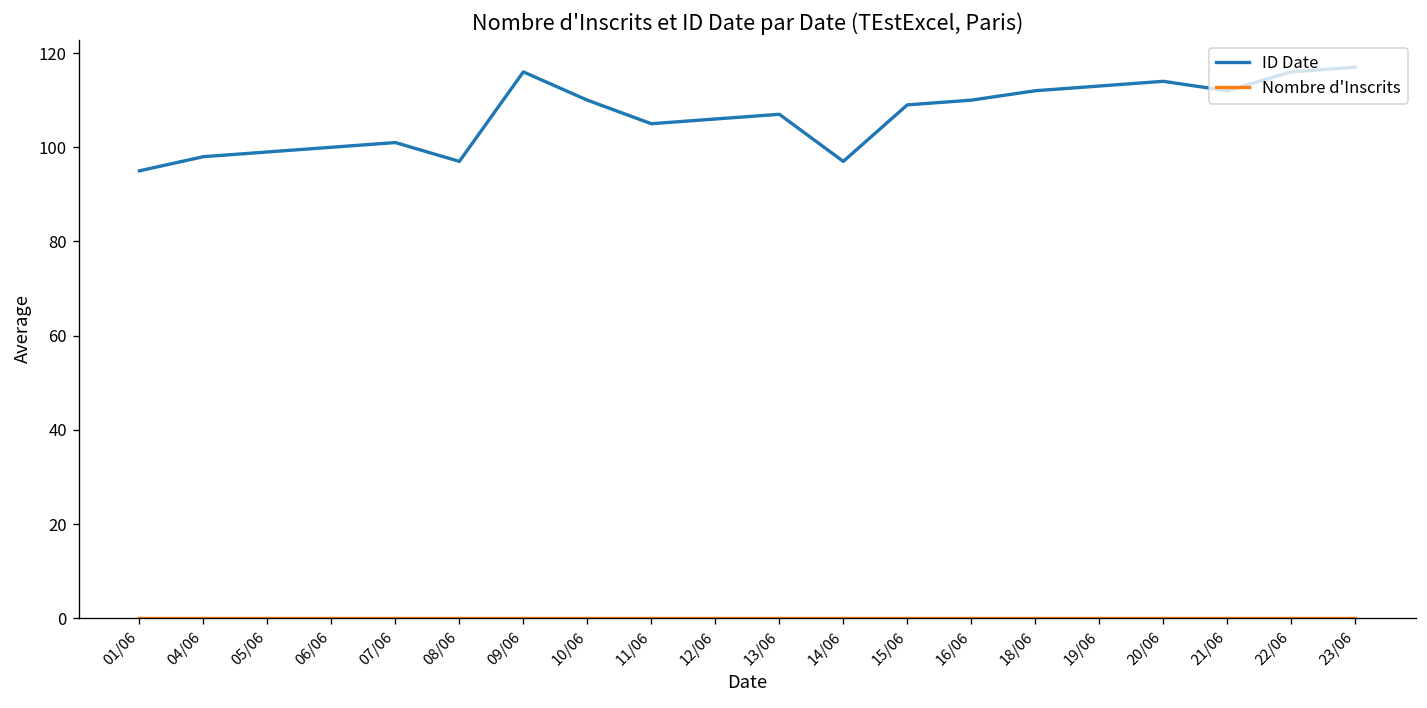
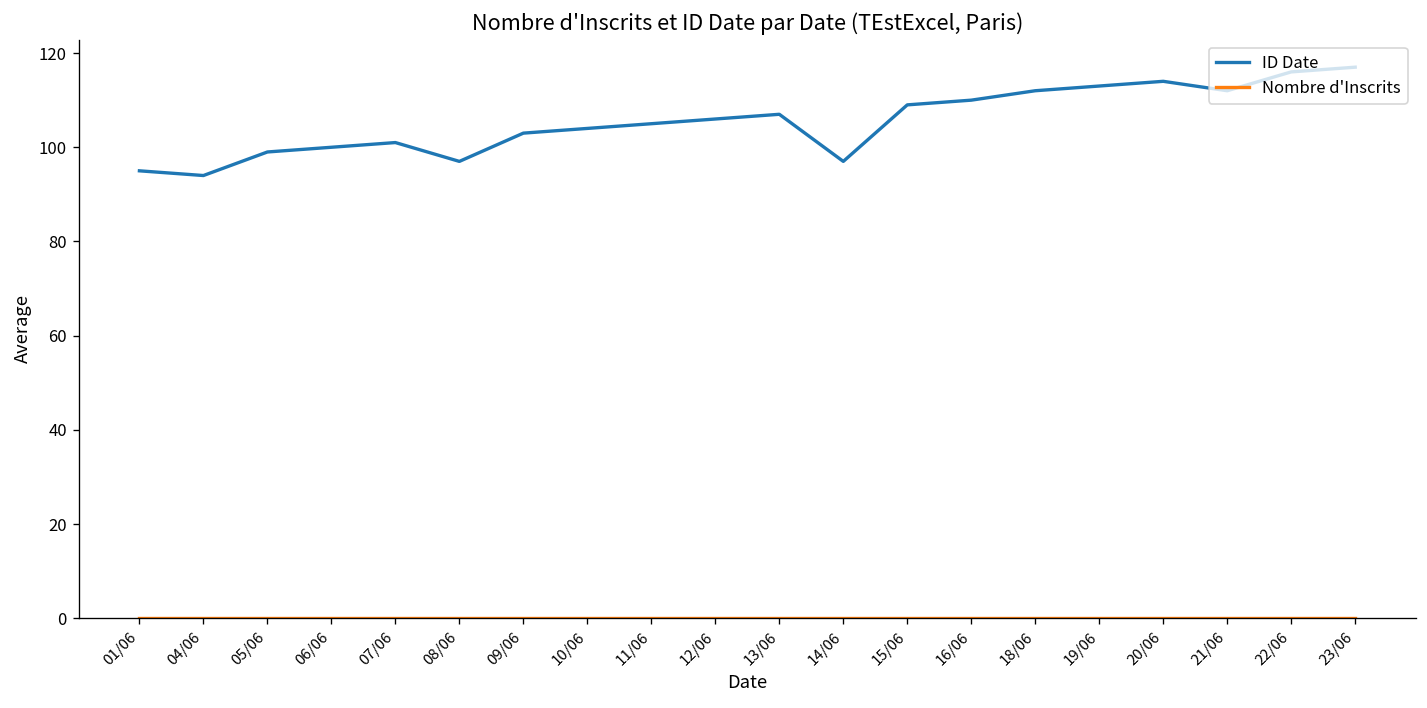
ID Date, 04/06: 98 -> 94
ID Date, 09/06: 116 -> 103
ID Date, 10/06: 110 -> 104
